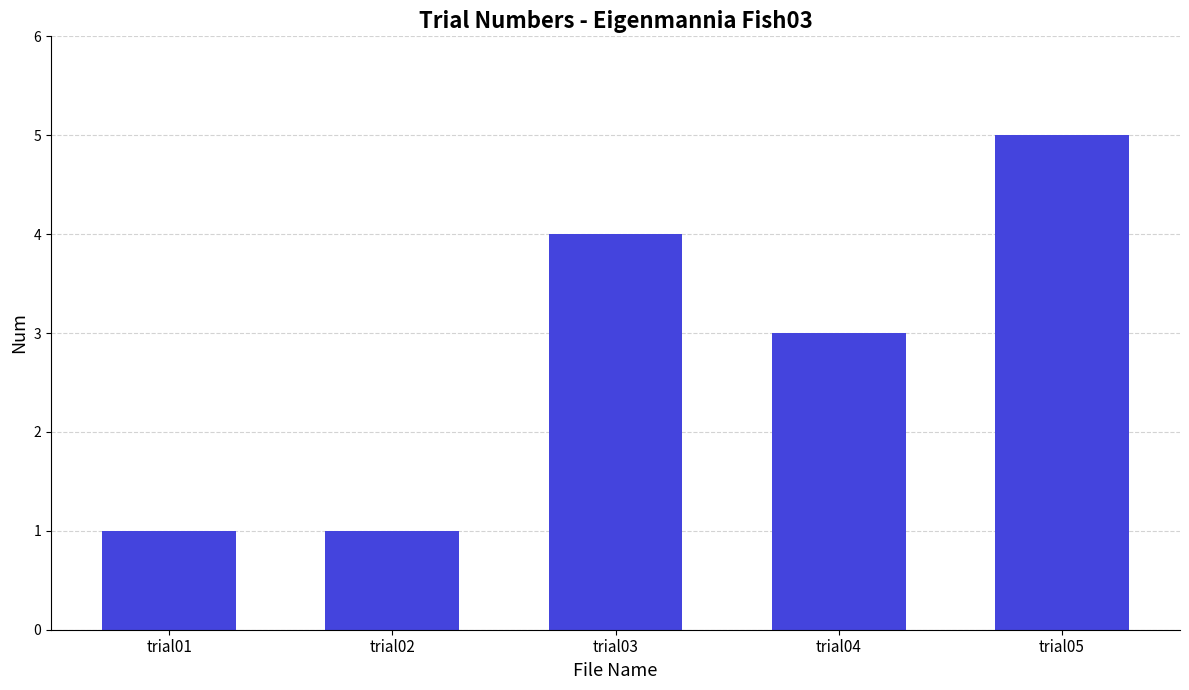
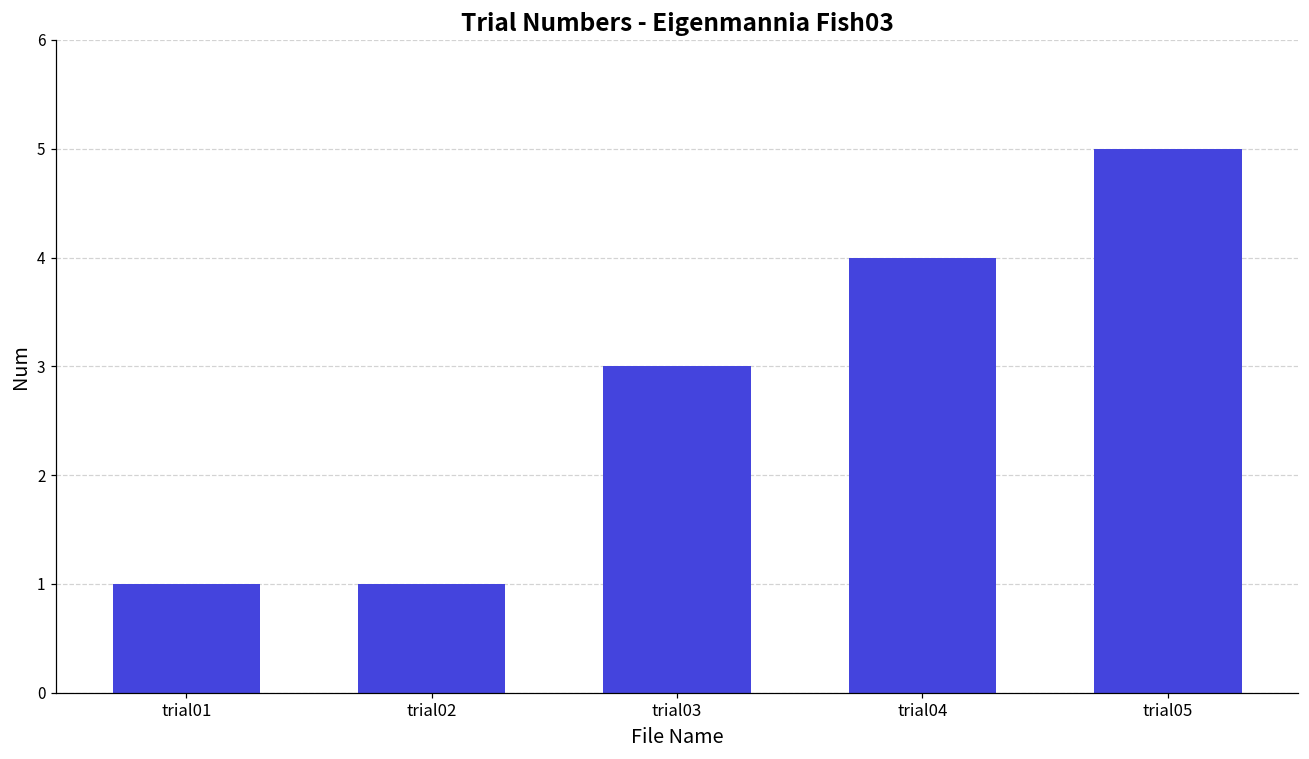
trial03: 4 -> 3
trial04: 3 -> 4
